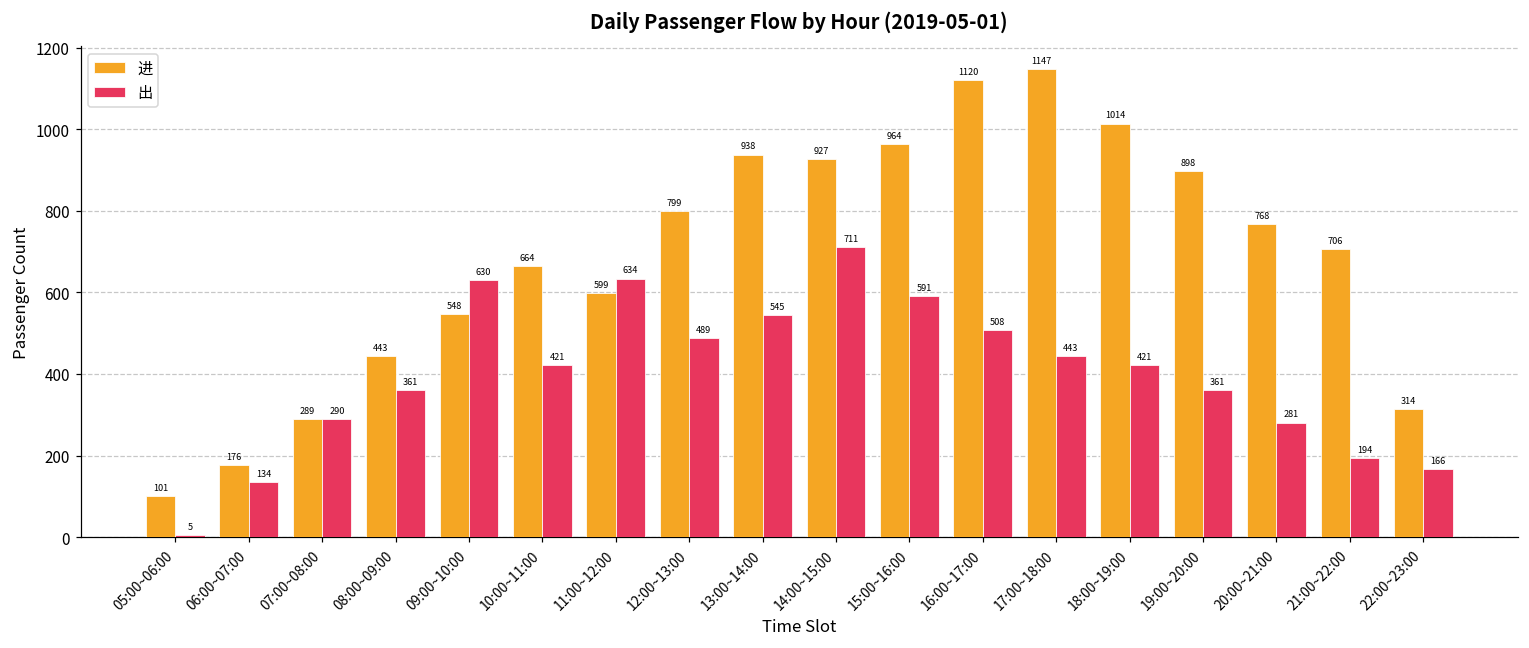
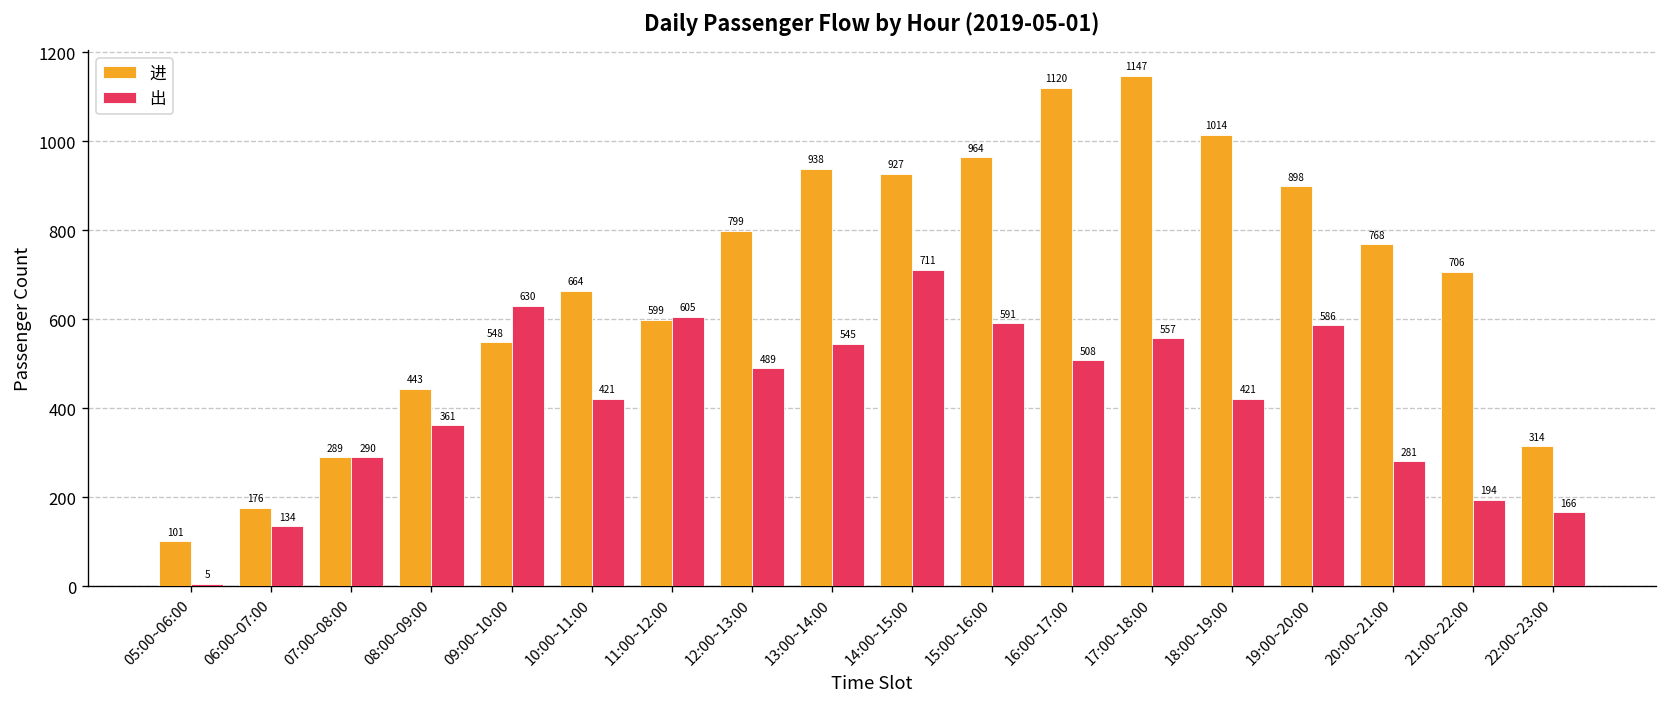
出, 11:00~12:00: 634 -> 605
出, 17:00~18:00: 443 -> 557
出, 19:00~20:00: 361 -> 586
